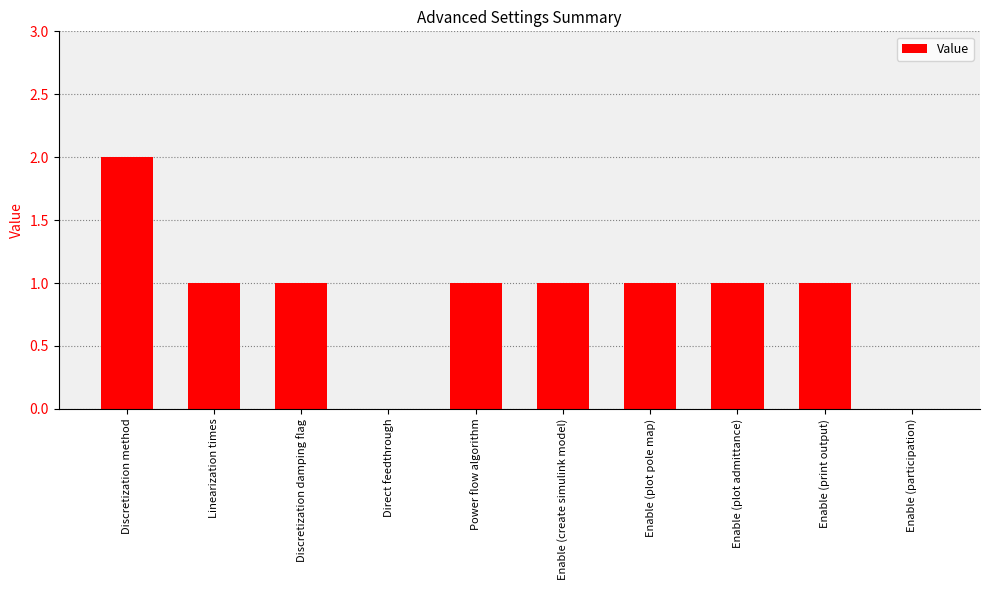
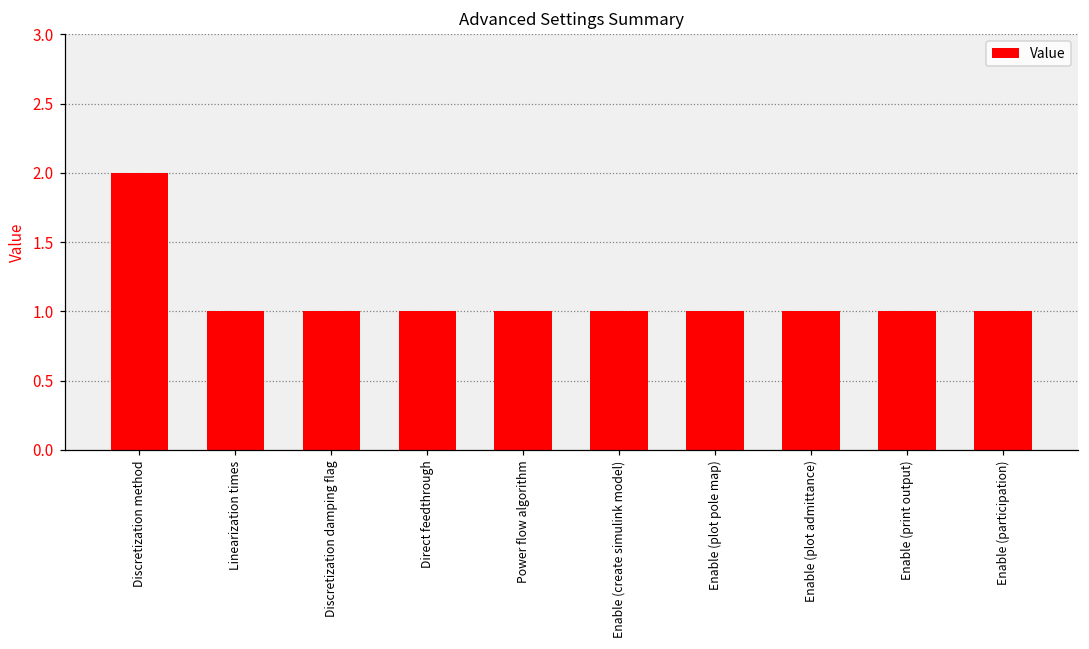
Direct feedthrough: 0 -> 1
Enable (participation): 0 -> 1
